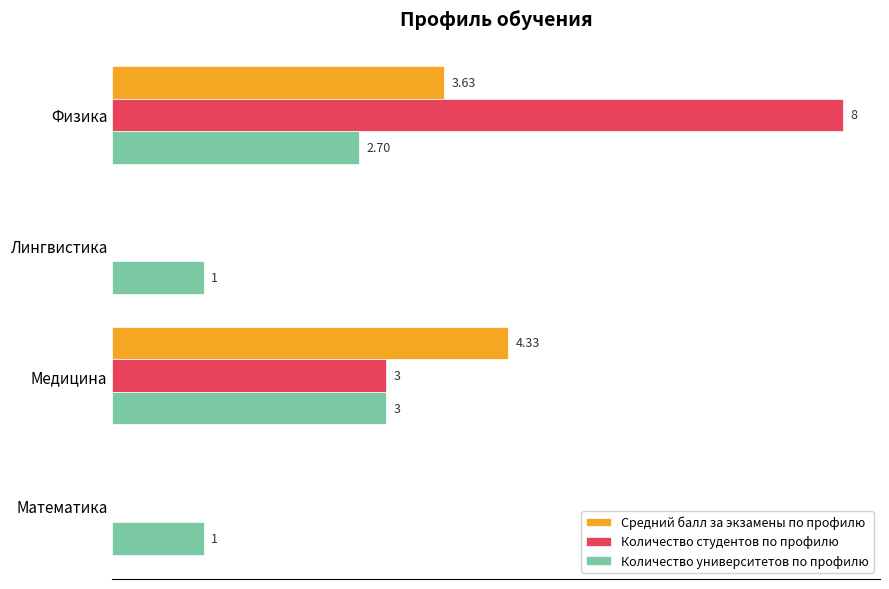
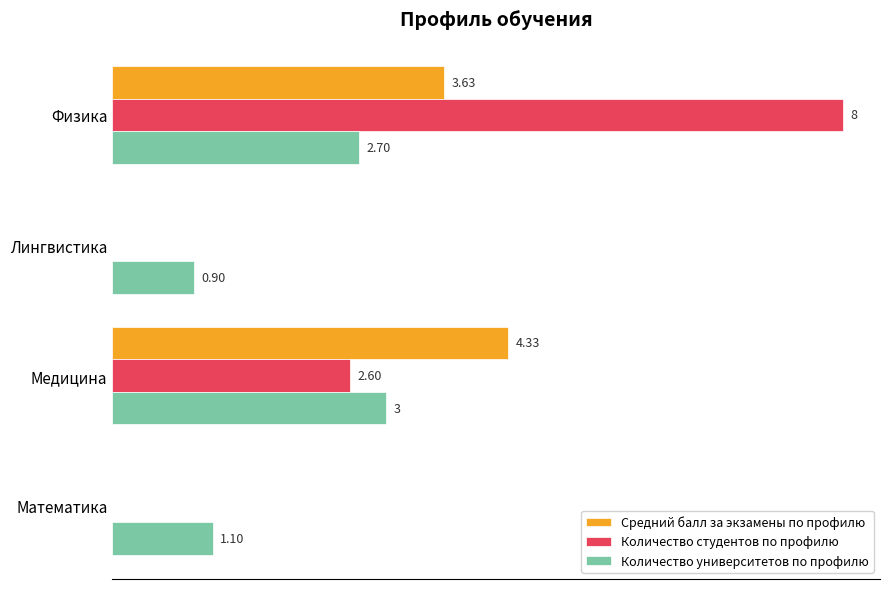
Количество университетов по профилю, Лингвистика: 1 -> 0.90
Количество студентов по профилю, Медицина: 3 -> 2.60
Количество университетов по профилю, Математика: 1 -> 1.10
